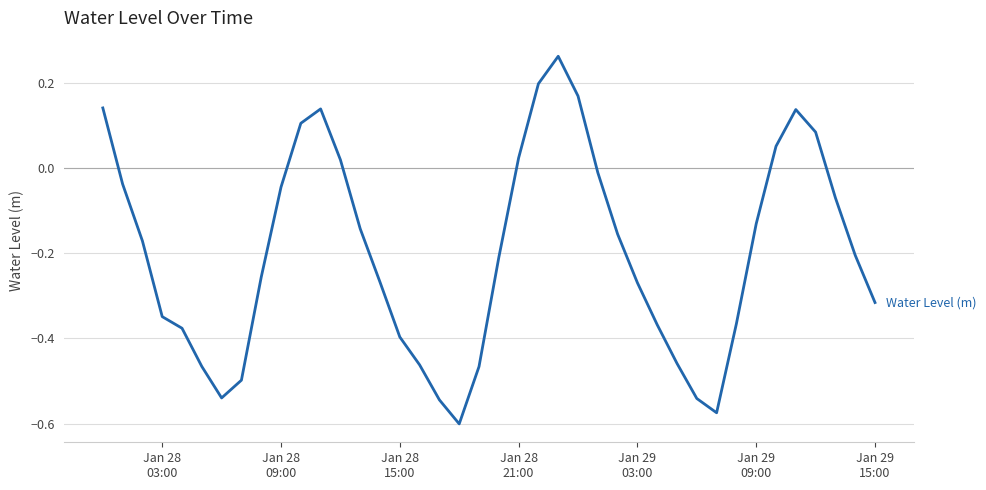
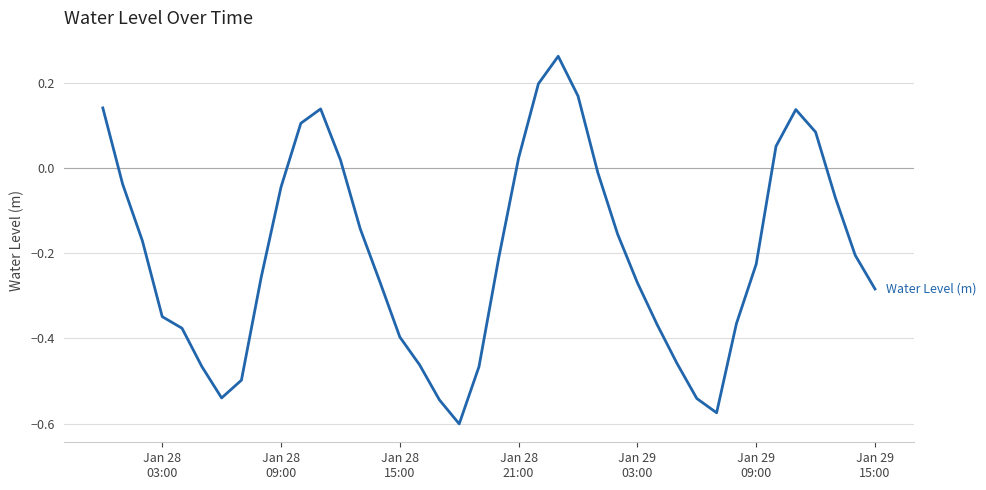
Jan 29 09:00: -0.13 -> -0.23
Jan 29 15:00: -0.32 -> -0.28
